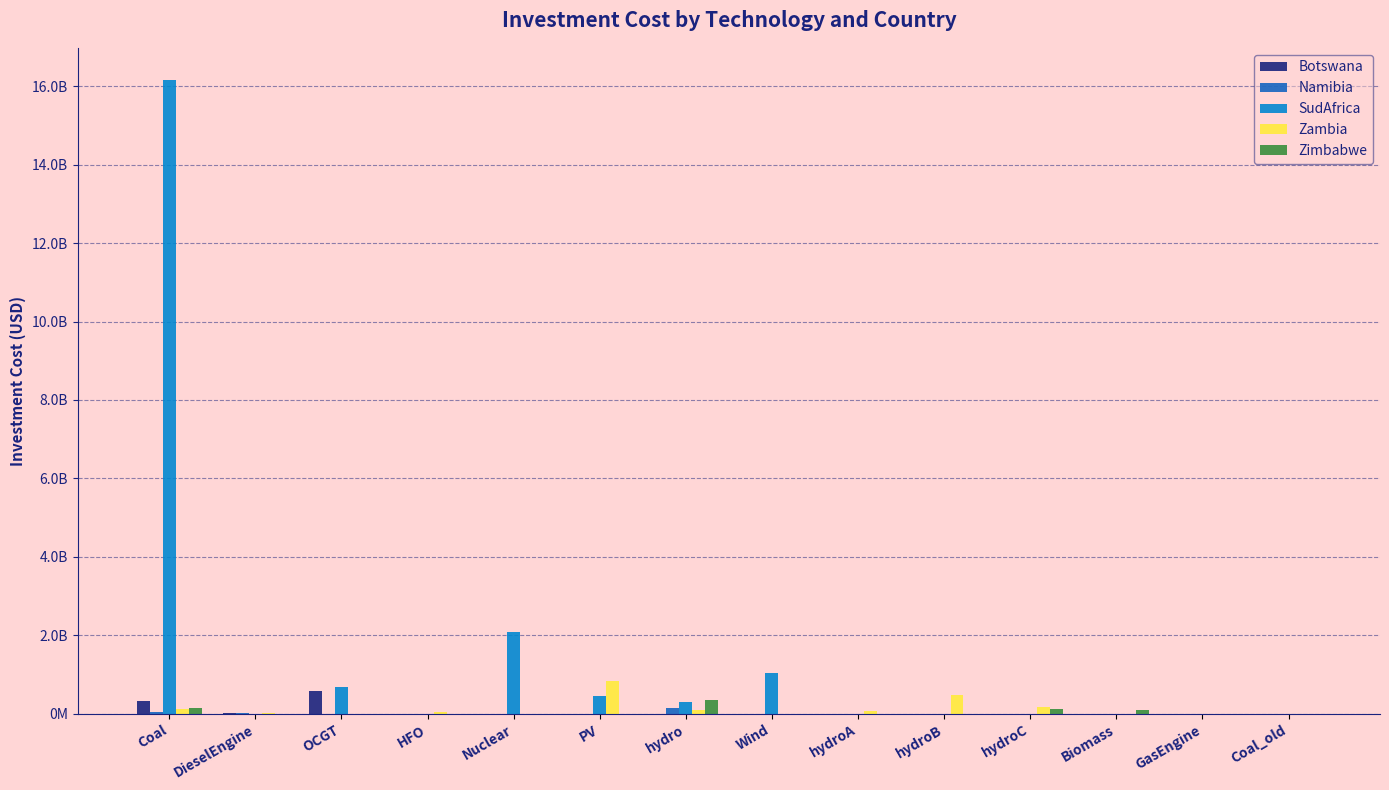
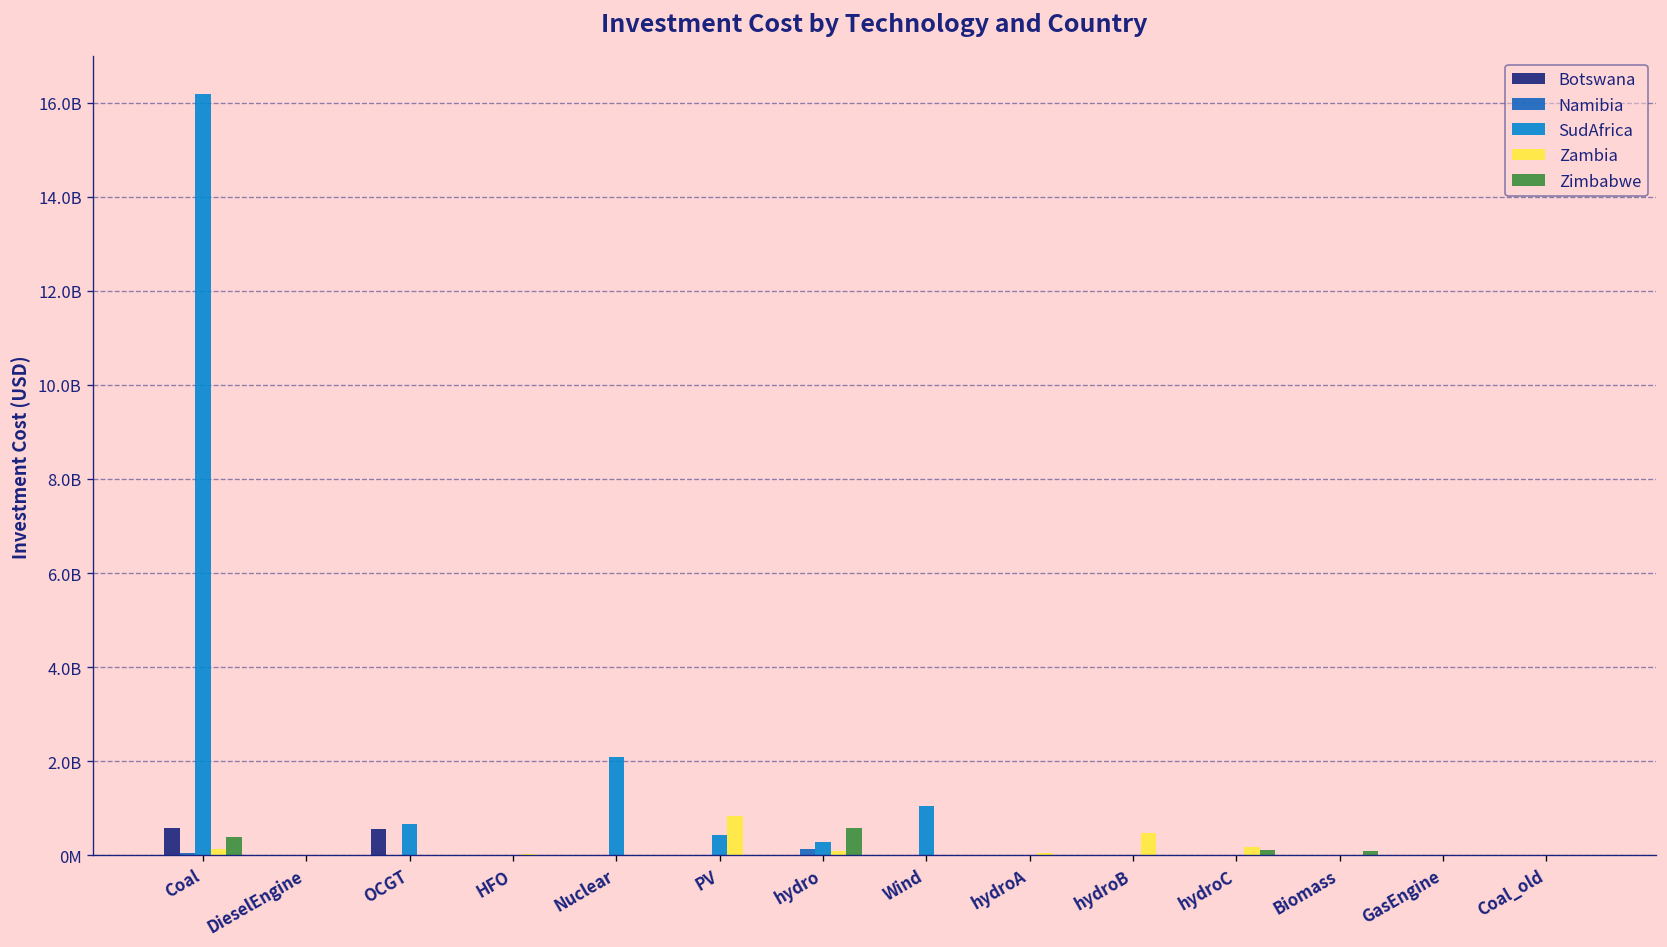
Botswana, Coal: 300000000 -> 600000000
Zimbabwe, Coal: 100000000 -> 400000000
Zimbabwe, hydro: 400000000 -> 600000000
